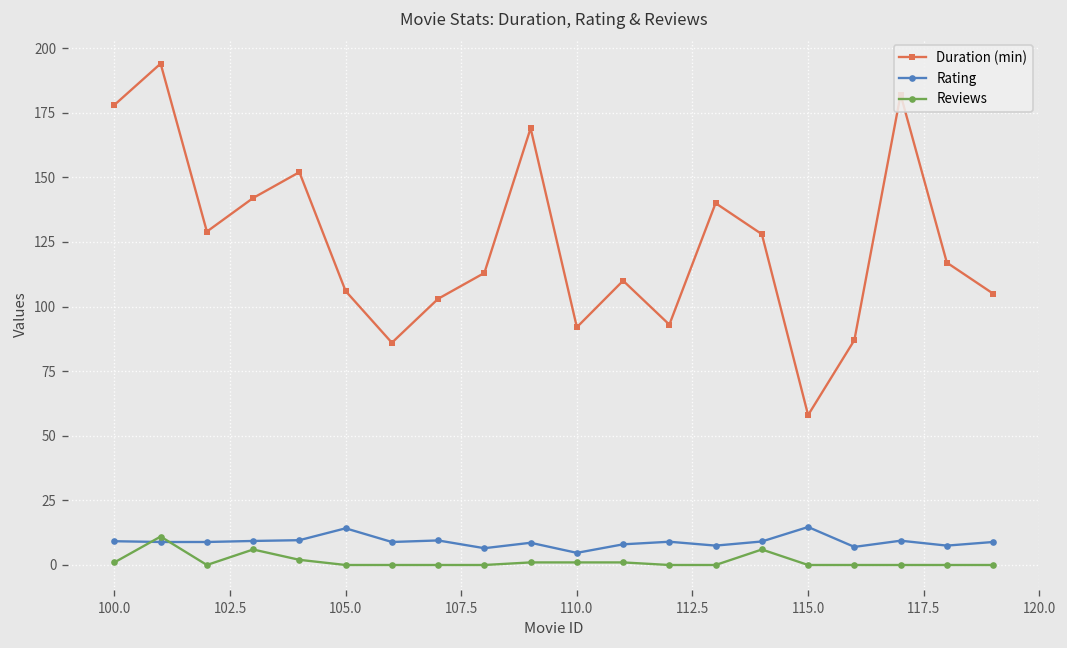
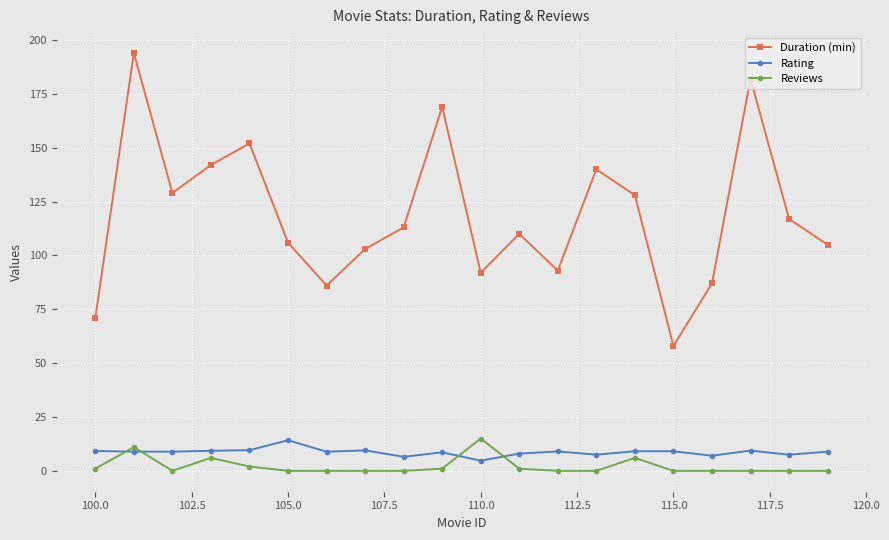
Duration (min), 100.0: 178 -> 71
Reviews, 110.0: 1 -> 15
Rating, 115.0: 15 -> 9
